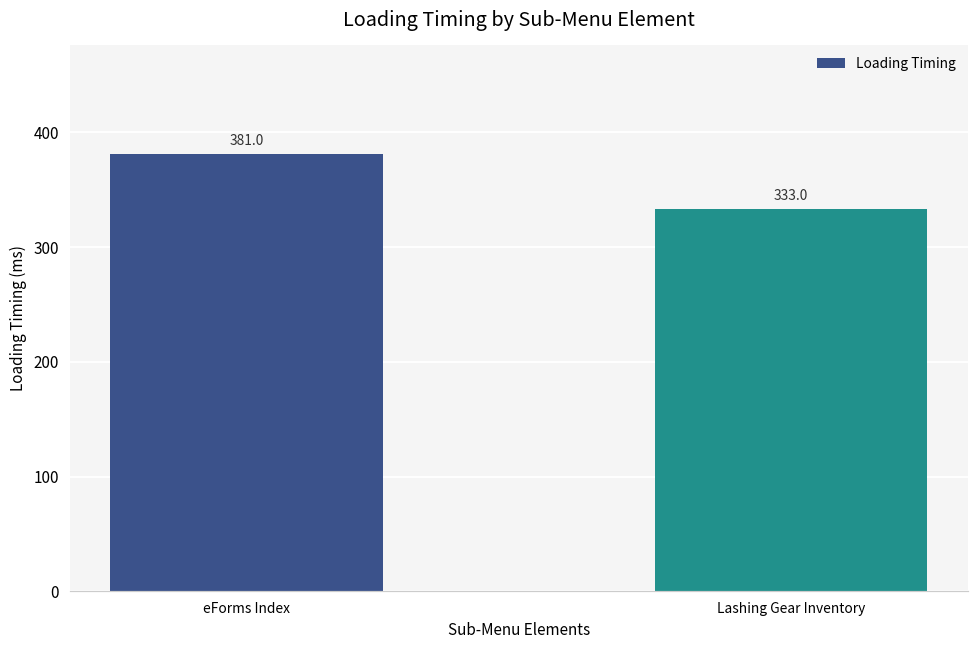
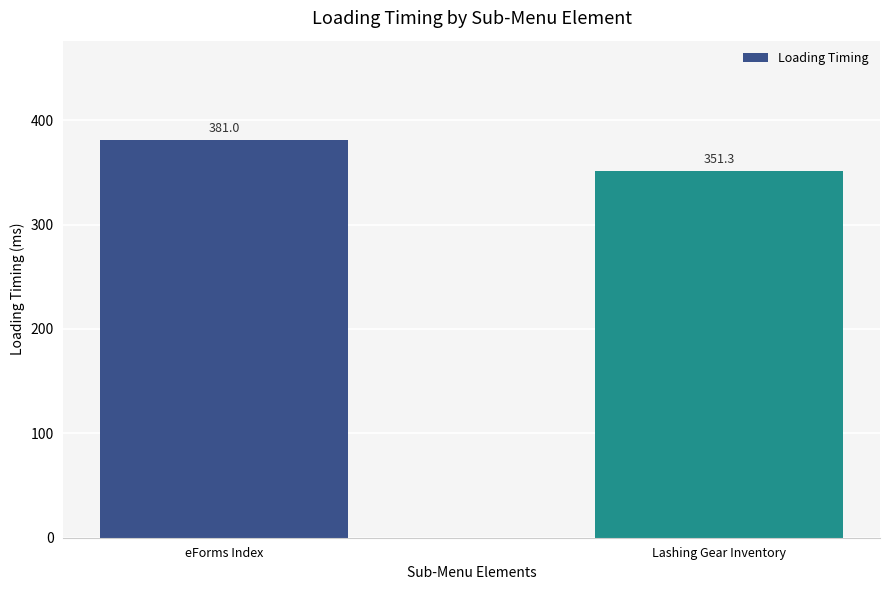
Lashing Gear Inventory: 333.0 -> 351.3
